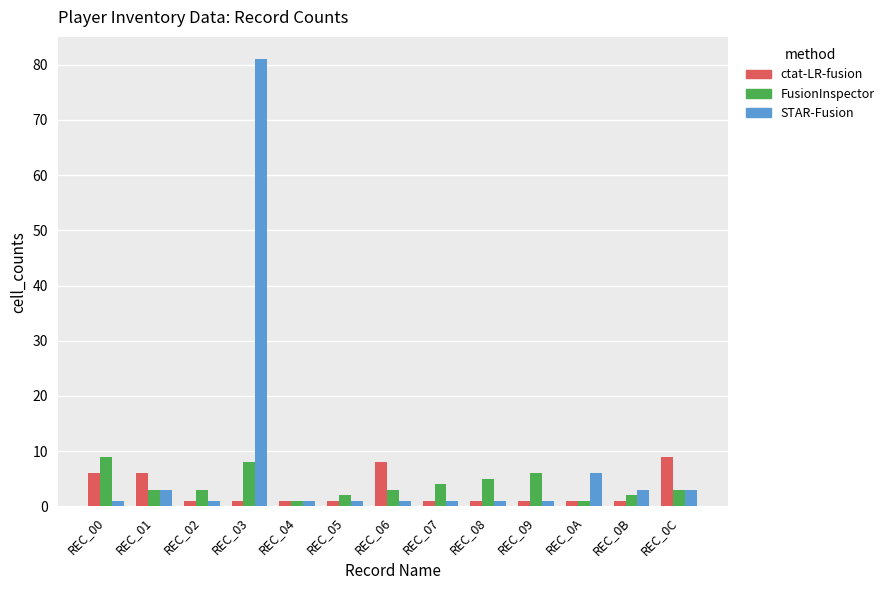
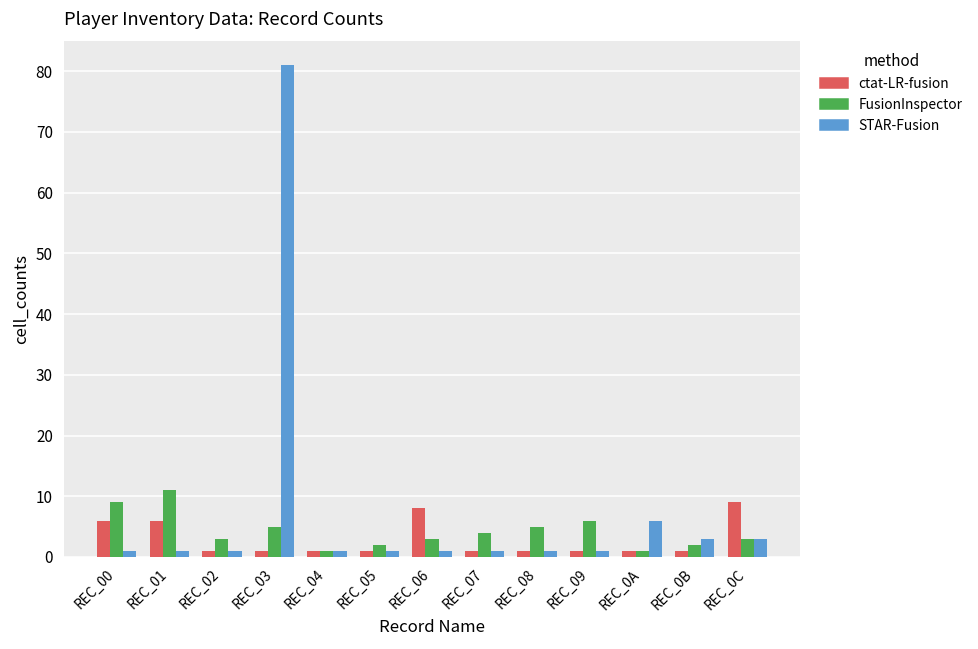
FusionInspector, REC_01: 3 -> 11
STAR-Fusion, REC_01: 3 -> 1
FusionInspector, REC_03: 8 -> 5
